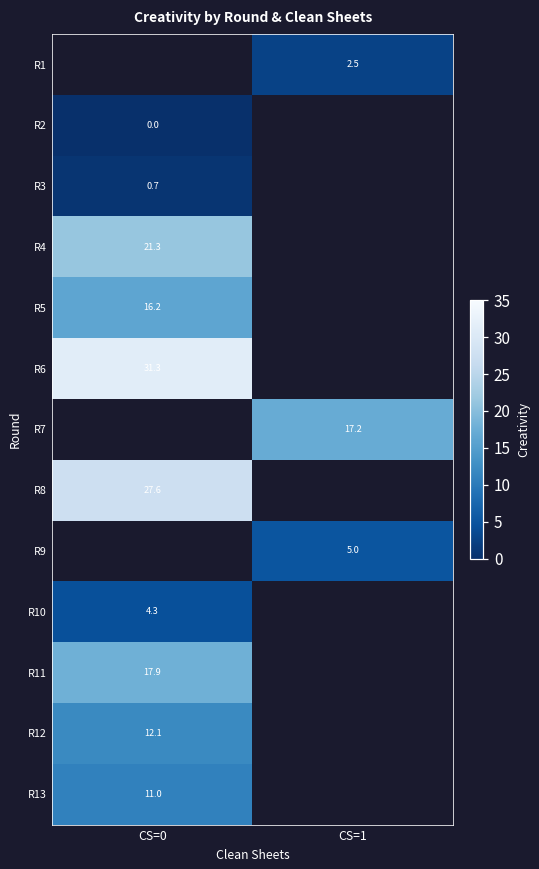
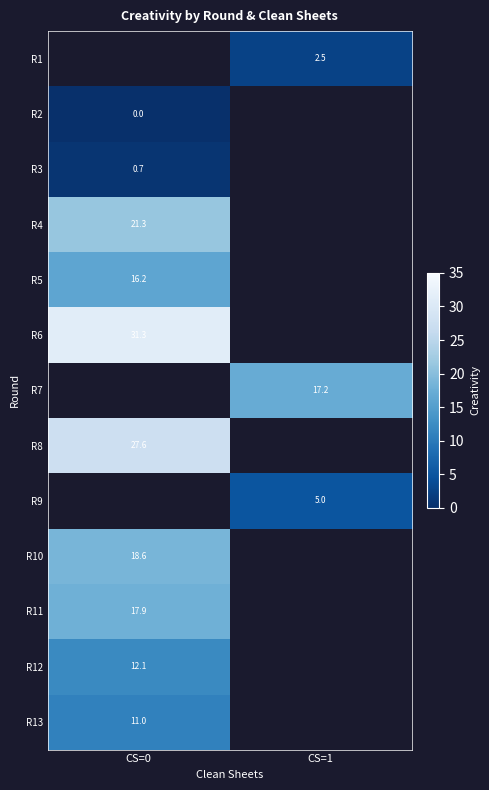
R10, CS=0: 4.3 -> 18.6
